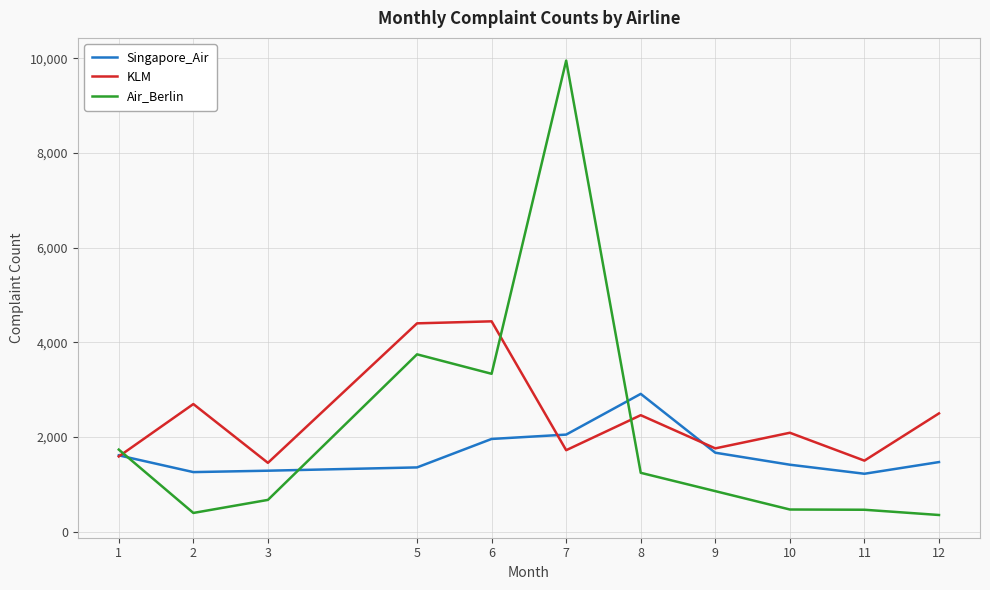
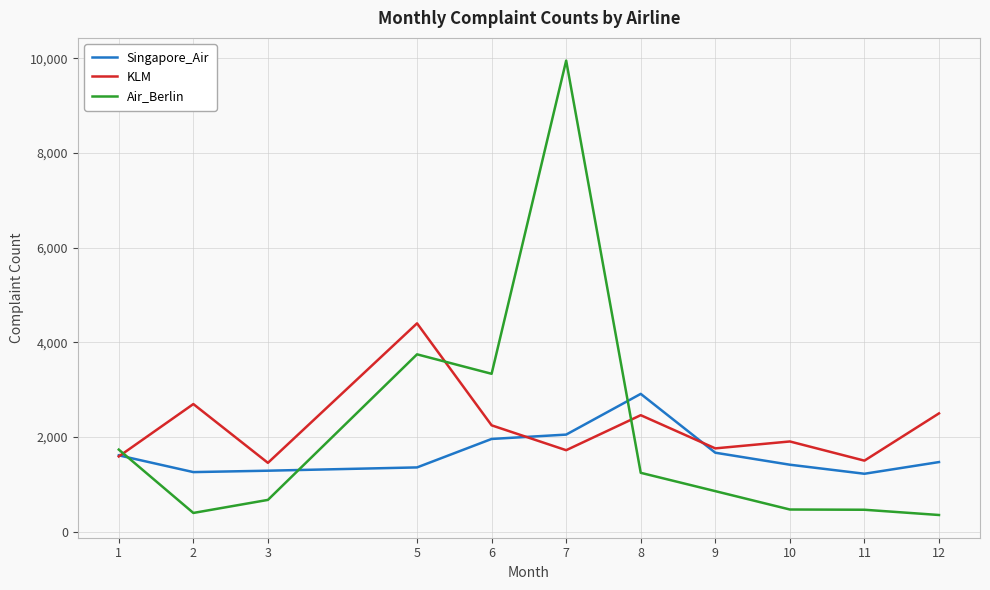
KLM, 6: 4,400 -> 2,200
KLM, 10: 2,100 -> 1,900
